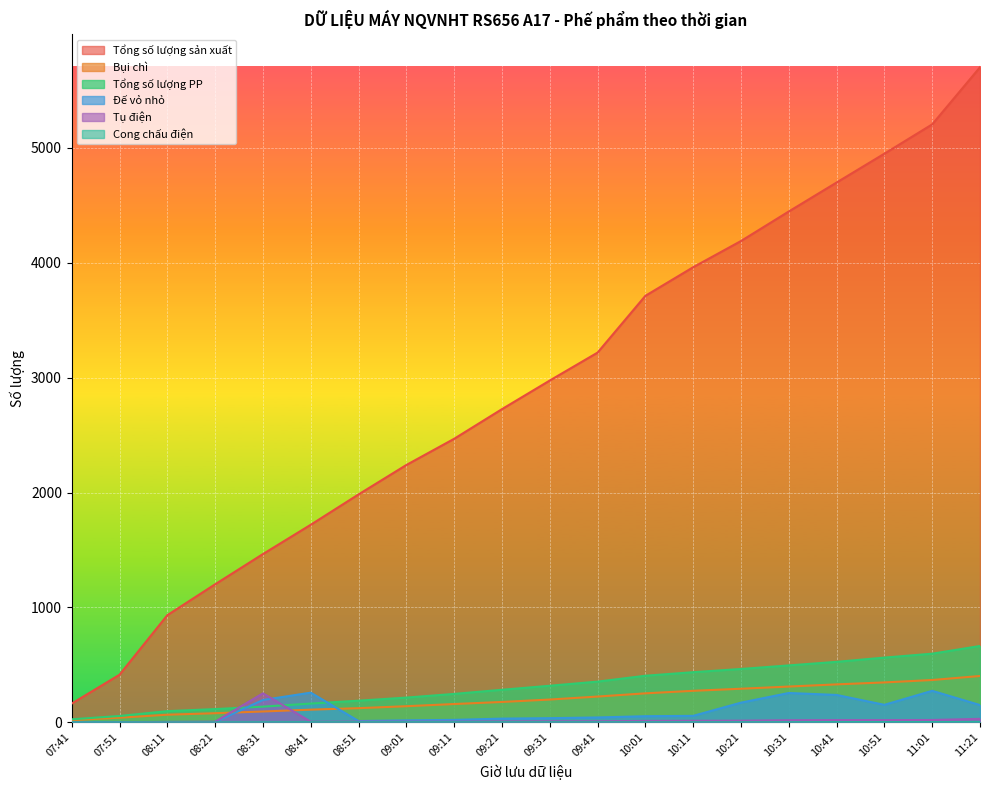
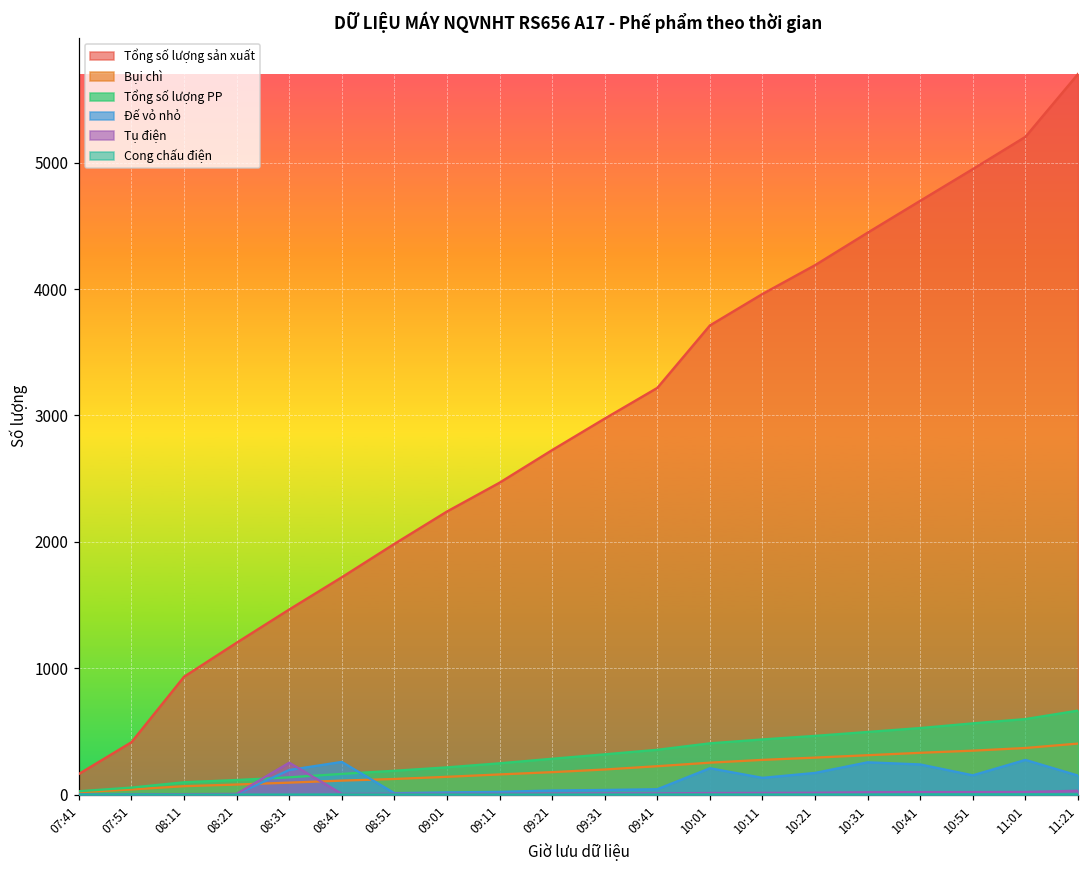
Đế vỏ nhỏ, 10:01: 50 -> 210
Đế vỏ nhỏ, 10:11: 60 -> 130
